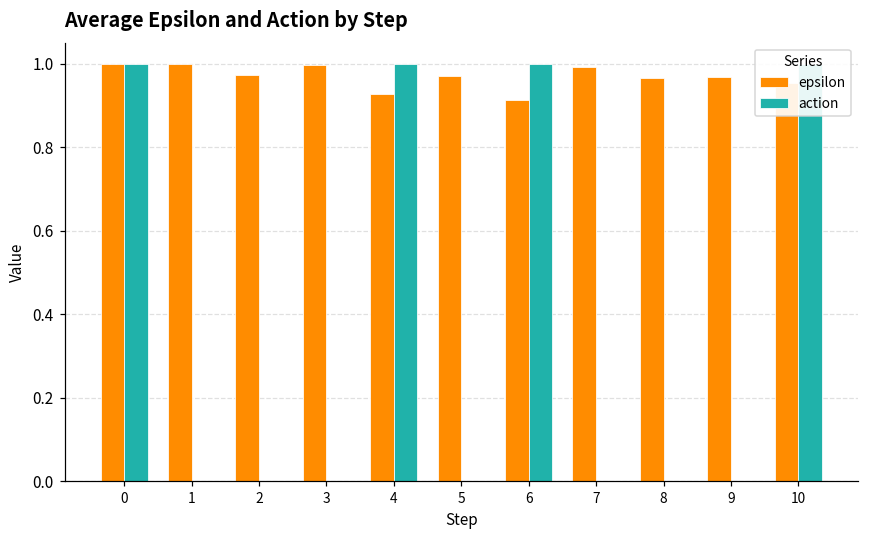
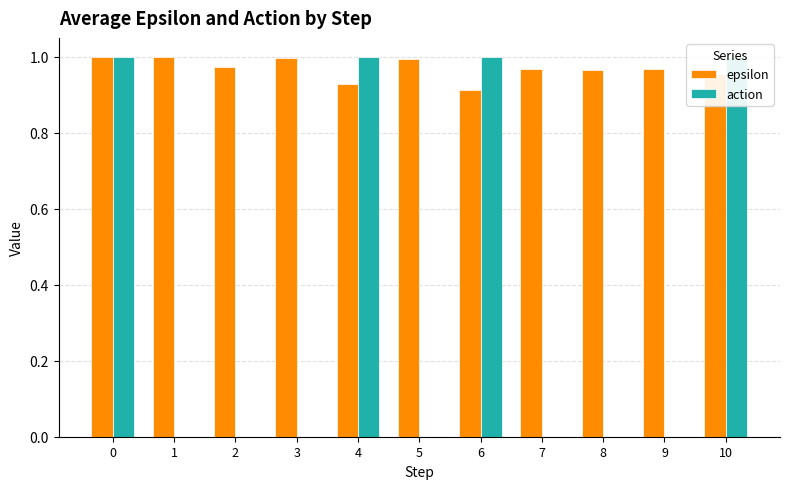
epsilon, 5: 0.97 -> 0.99
epsilon, 7: 0.99 -> 0.97
